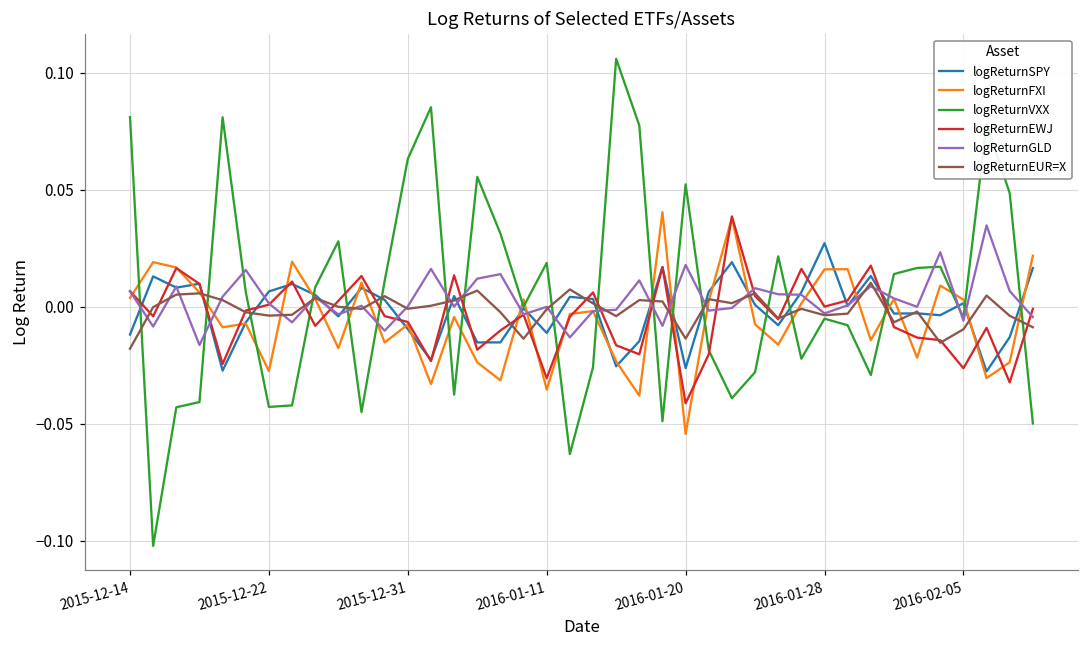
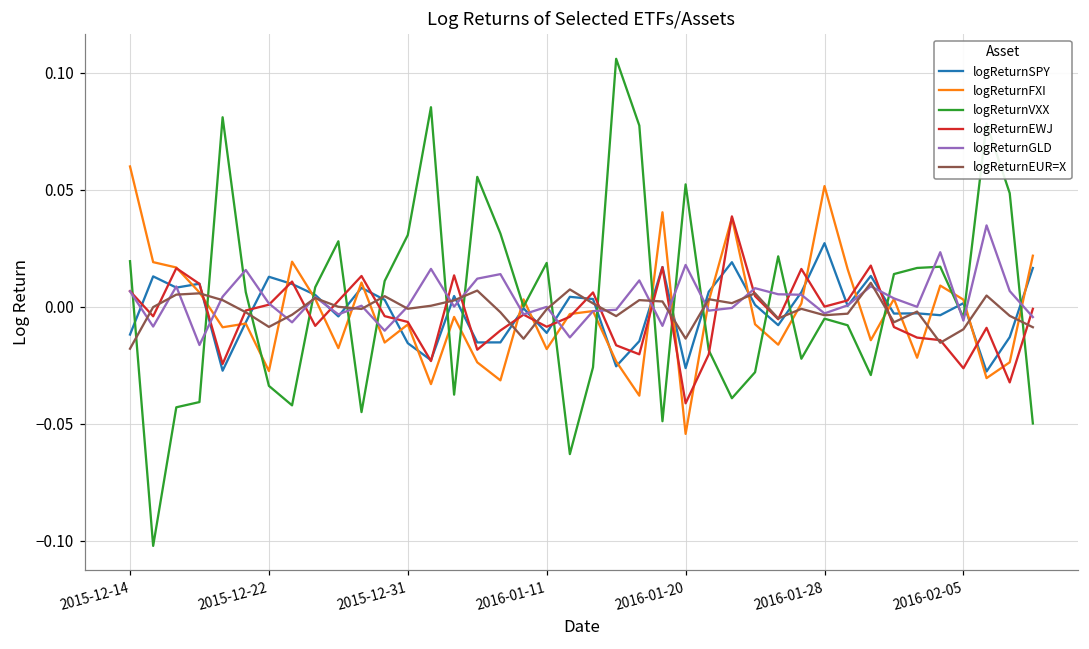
logReturnFXI, 2015-12-14: 0.004 -> 0.060
logReturnVXX, 2015-12-14: 0.081 -> 0.019
logReturnSPY, 2015-12-22: 0.006 -> 0.013
logReturnVXX, 2015-12-22: -0.043 -> -0.034
logReturnEUR=X, 2015-12-22: -0.004 -> -0.009
logReturnSPY, 2015-12-31: -0.010 -> -0.016
logReturnVXX, 2015-12-31: 0.063 -> 0.031
logReturnFXI, 2016-01-11: -0.035 -> -0.018
logReturnEWJ, 2016-01-11: -0.031 -> -0.009
logReturnFXI, 2016-01-28: 0.016 -> 0.052
